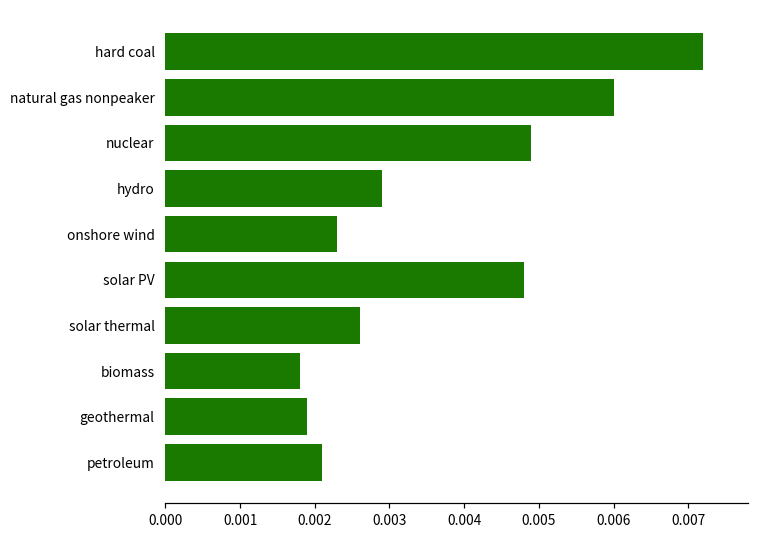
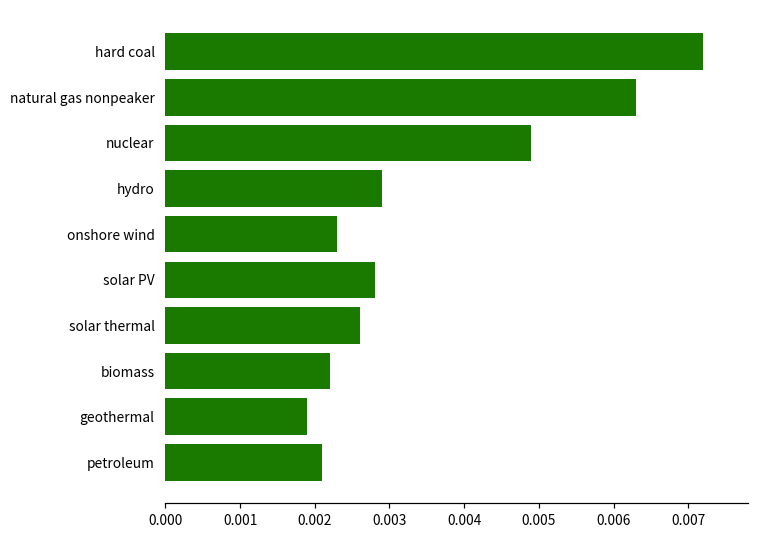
natural gas nonpeaker: 0.0060 -> 0.0063
solar PV: 0.0048 -> 0.0028
biomass: 0.0018 -> 0.0022
